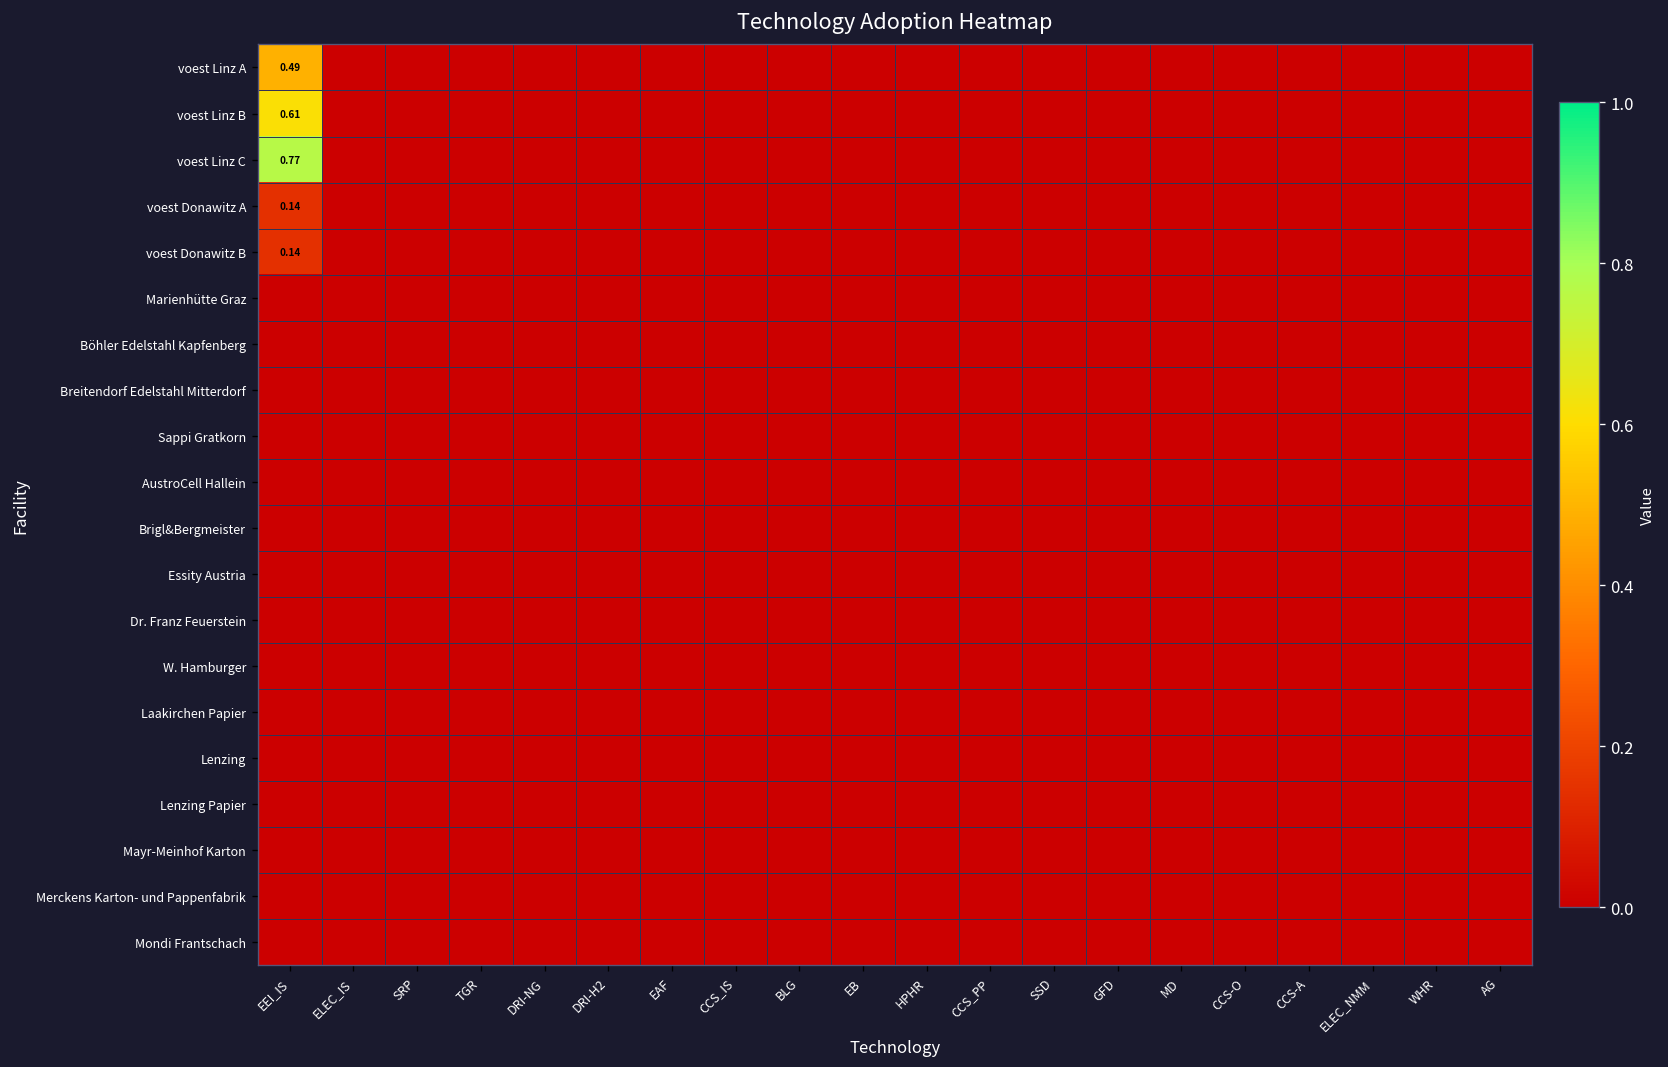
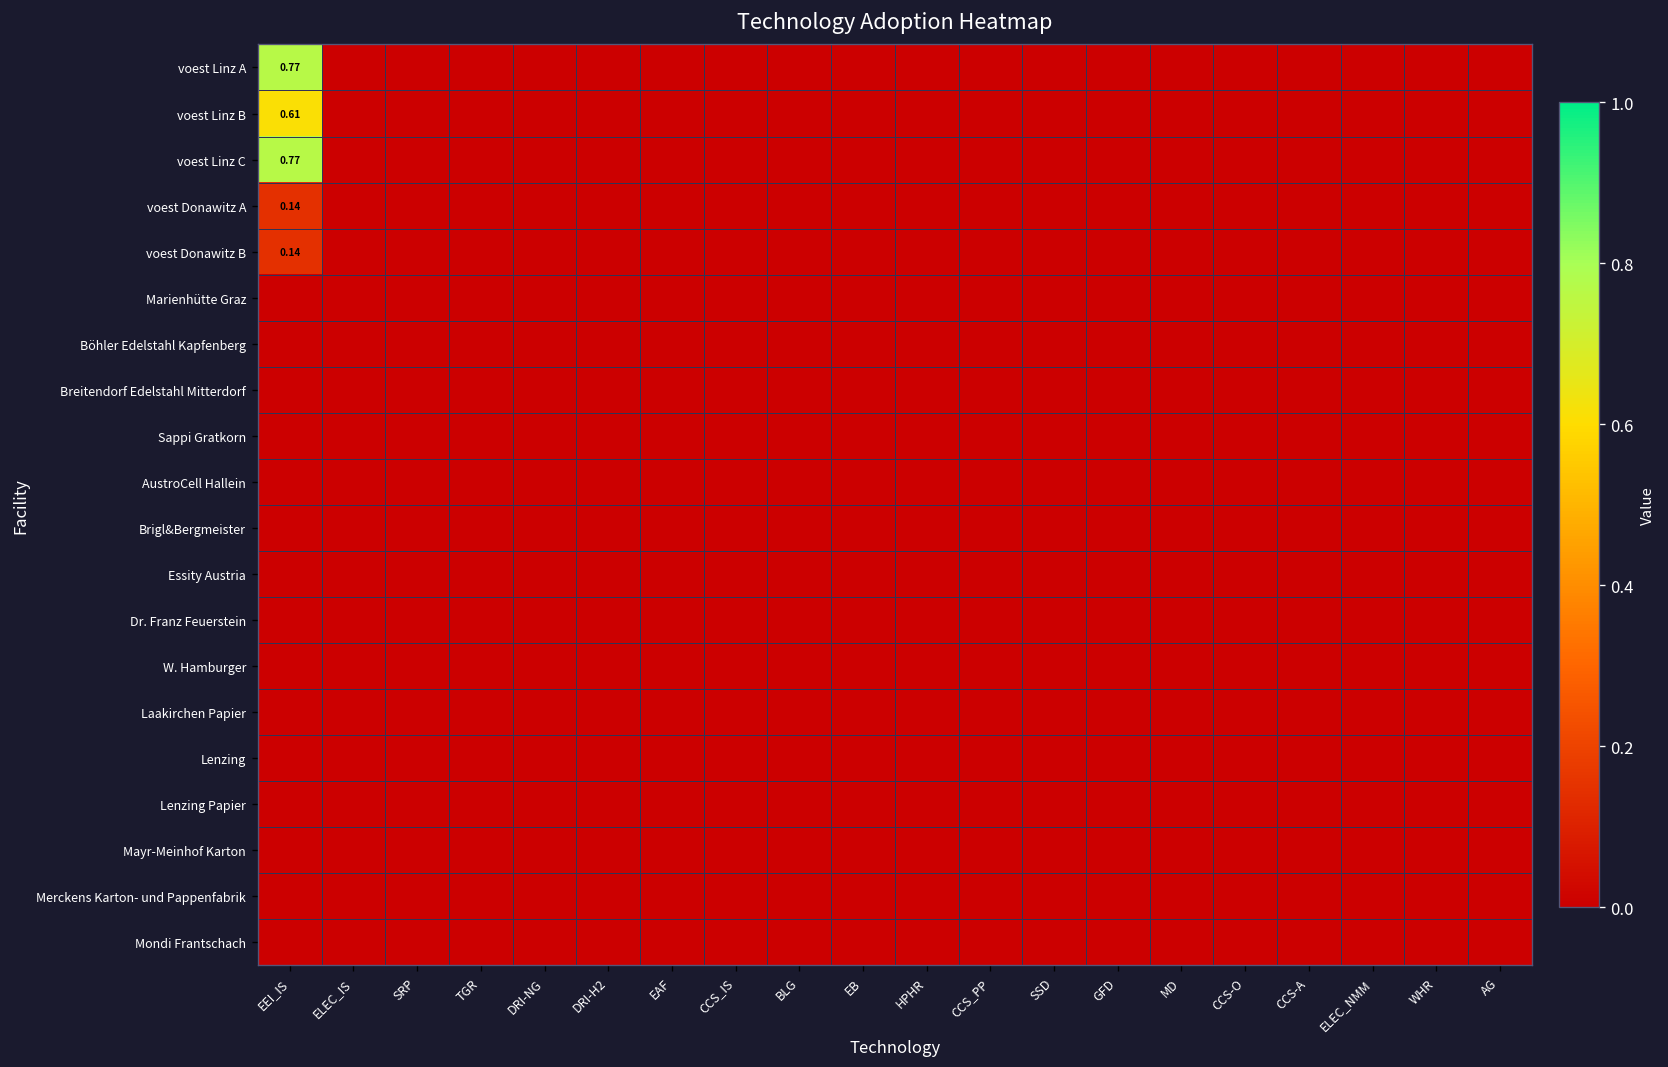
voest Linz A, EEI_IS: 0.49 -> 0.77
